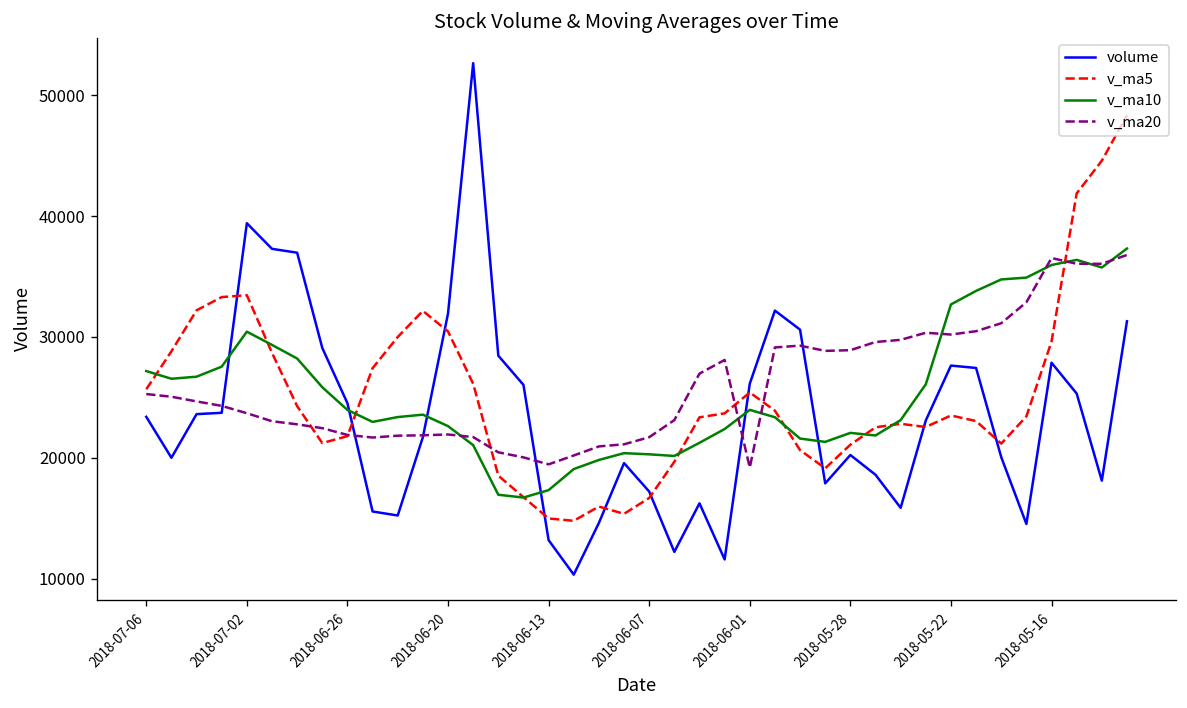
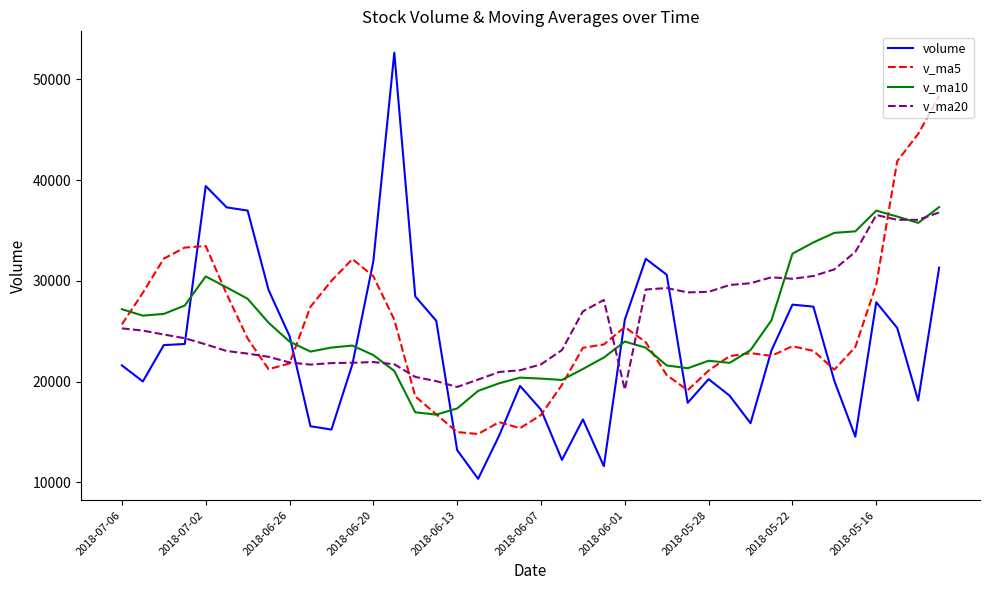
volume, 2018-07-06: 23400 -> 21600
v_ma10, 2018-05-16: 36000 -> 37000
